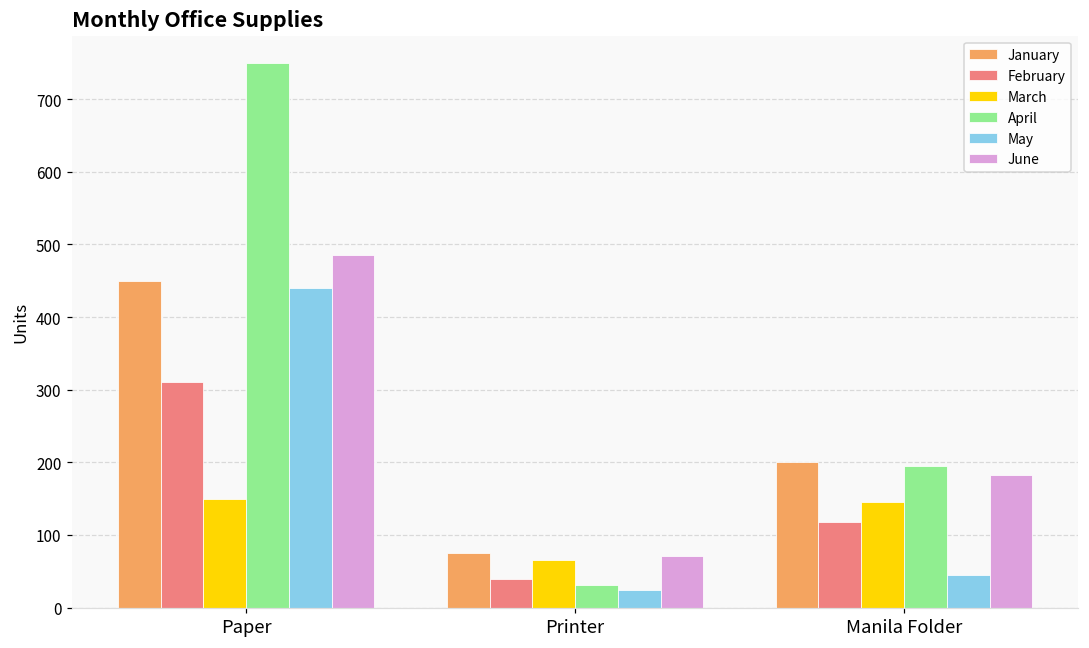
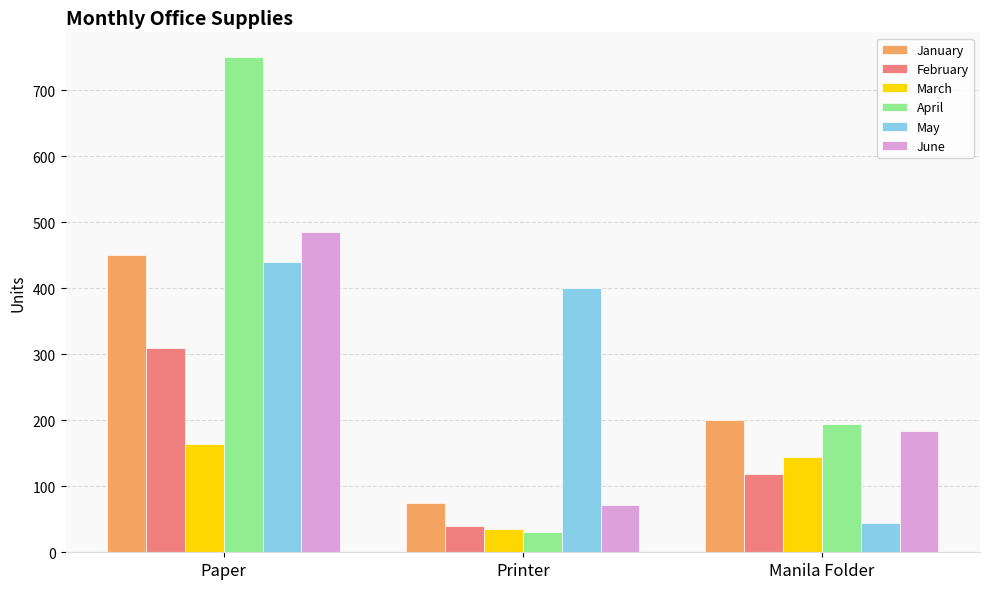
March, Paper: 150 -> 160
March, Printer: 70 -> 40
May, Printer: 20 -> 400
